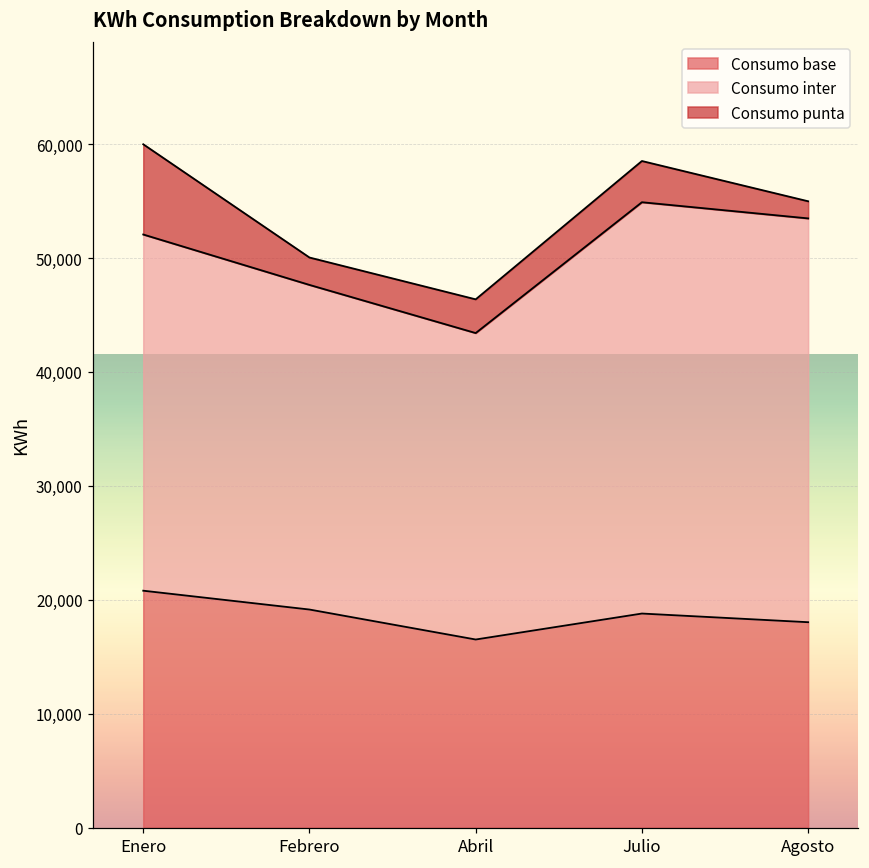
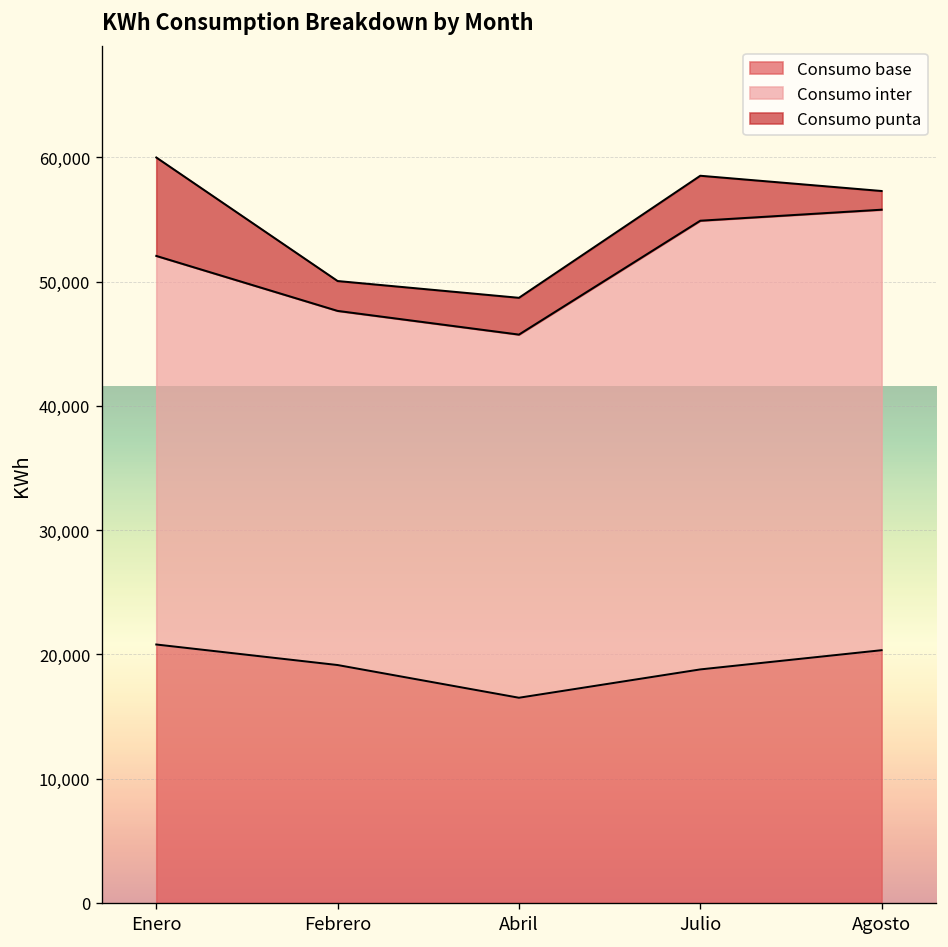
Consumo inter, Abril: 26,900 -> 29,200
Consumo base, Agosto: 18,000 -> 20,300
